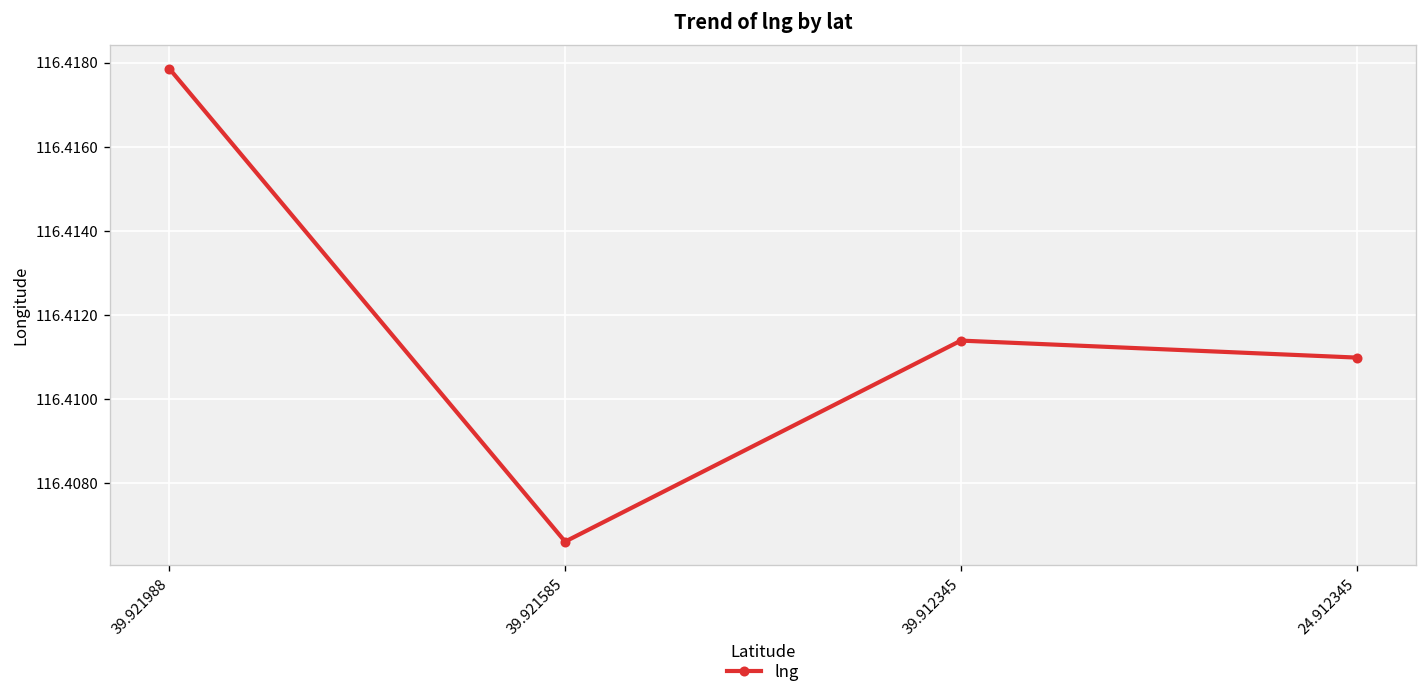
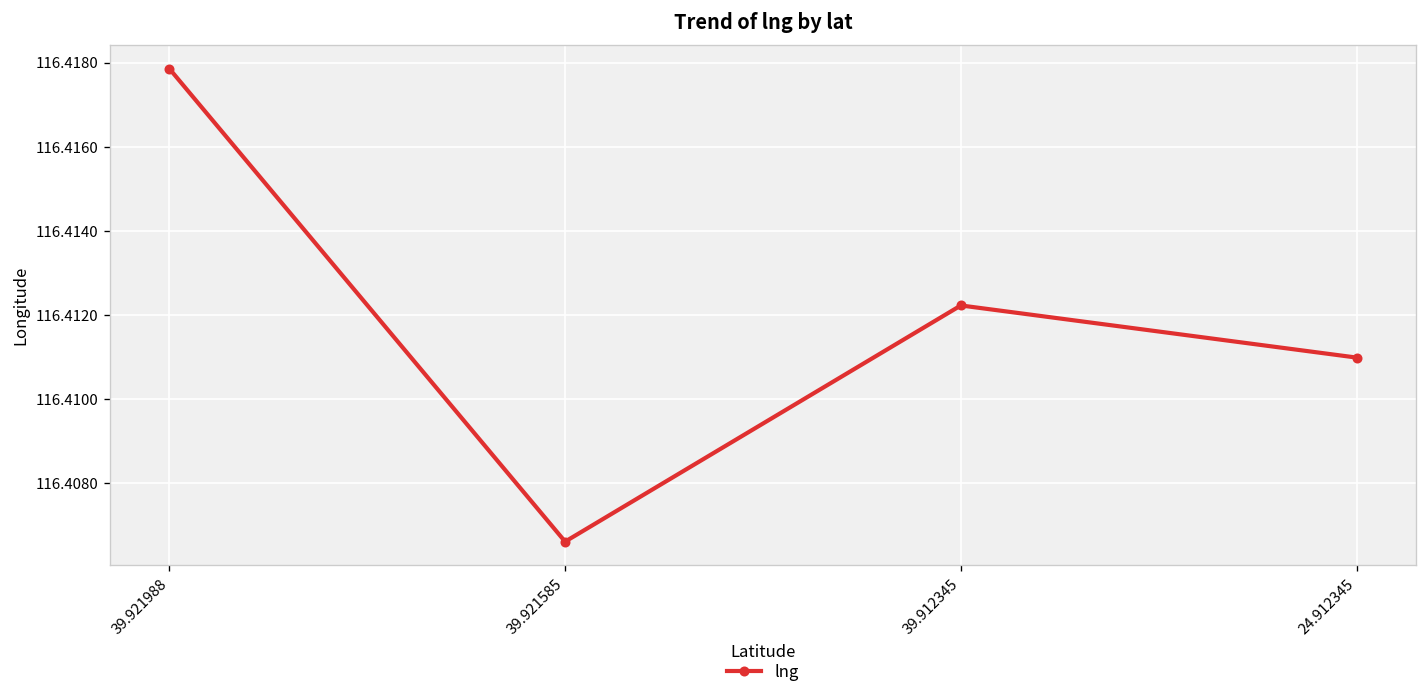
39.912345: 116.4114 -> 116.4122
